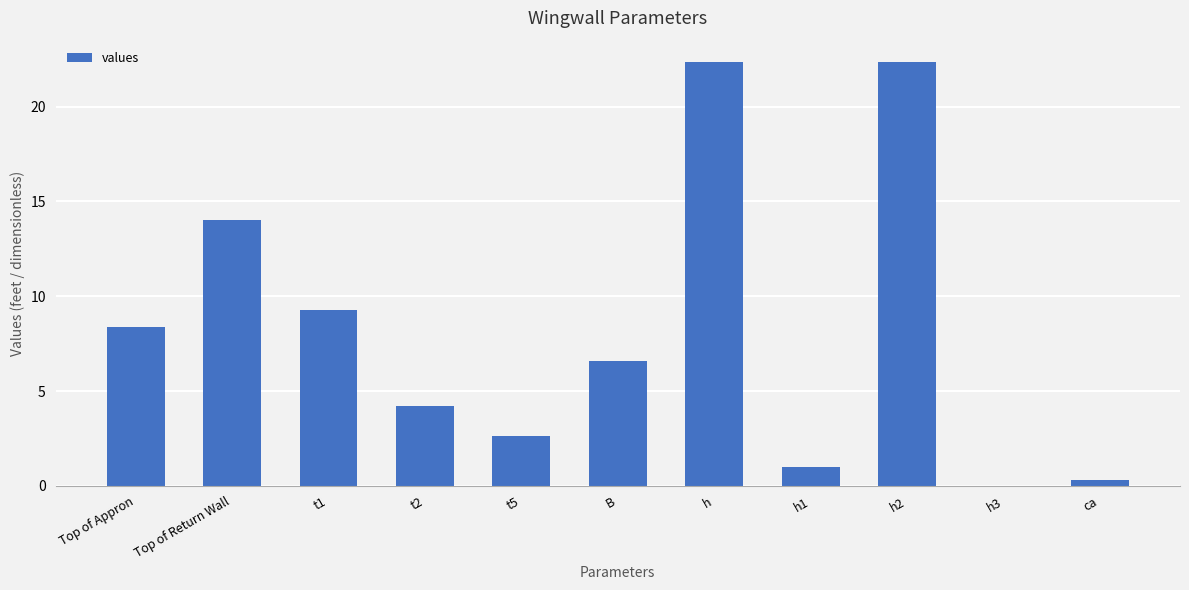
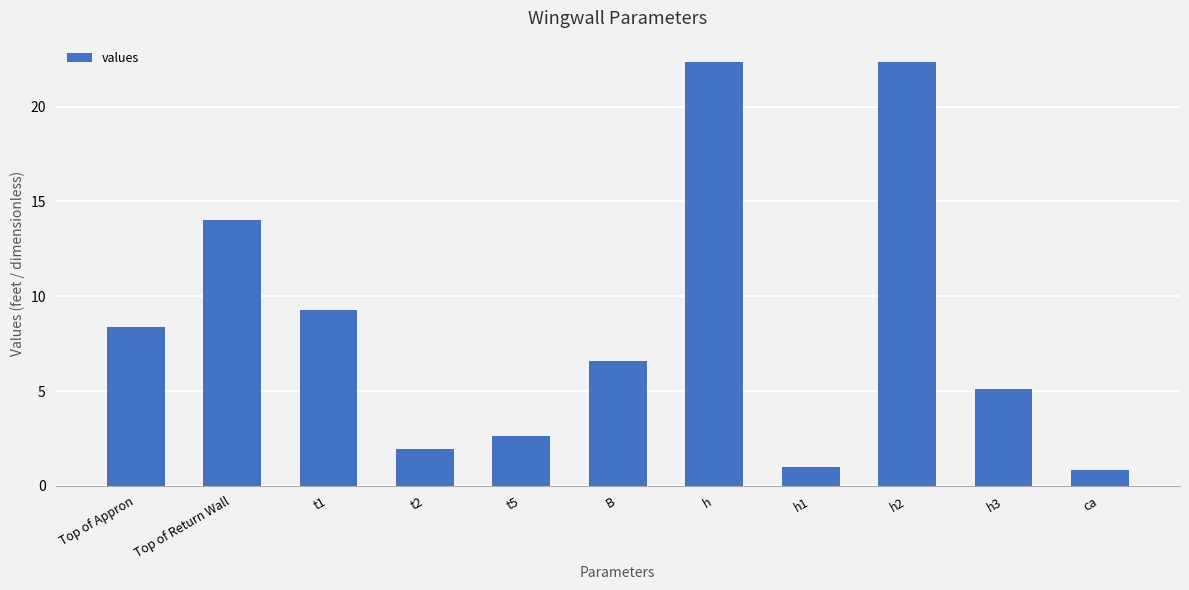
t2: 4.2 -> 2.0
h3: 0.0 -> 5.1
ca: 0.3 -> 0.9
